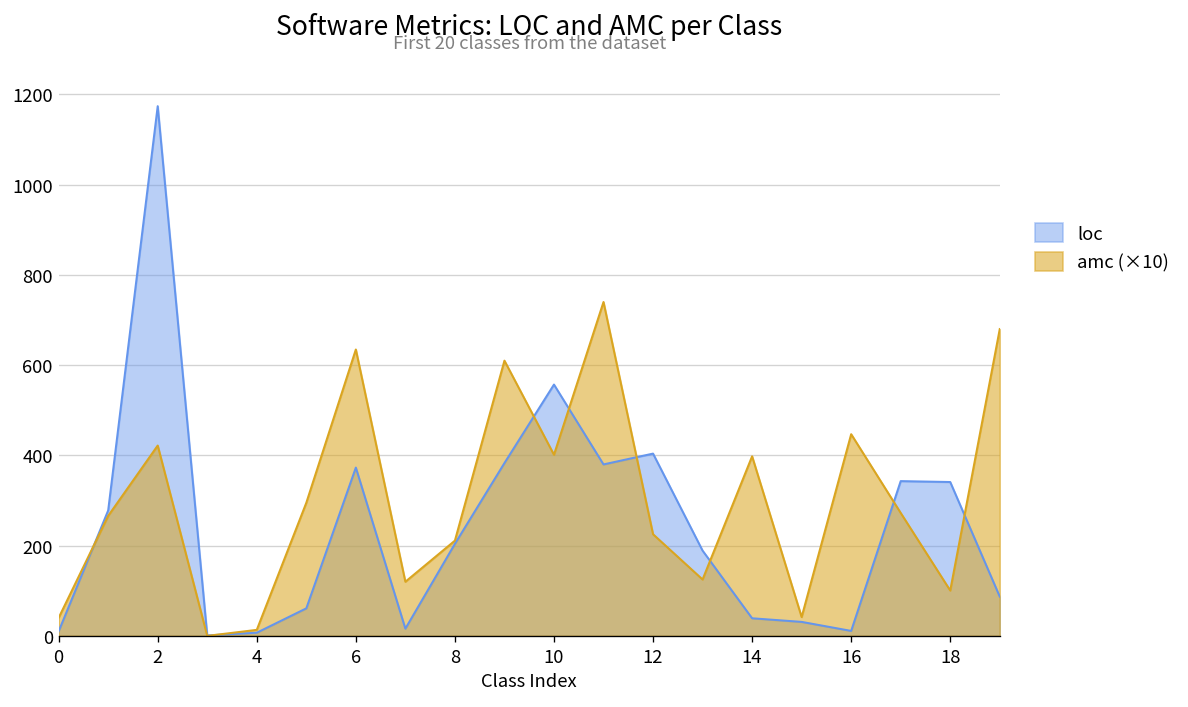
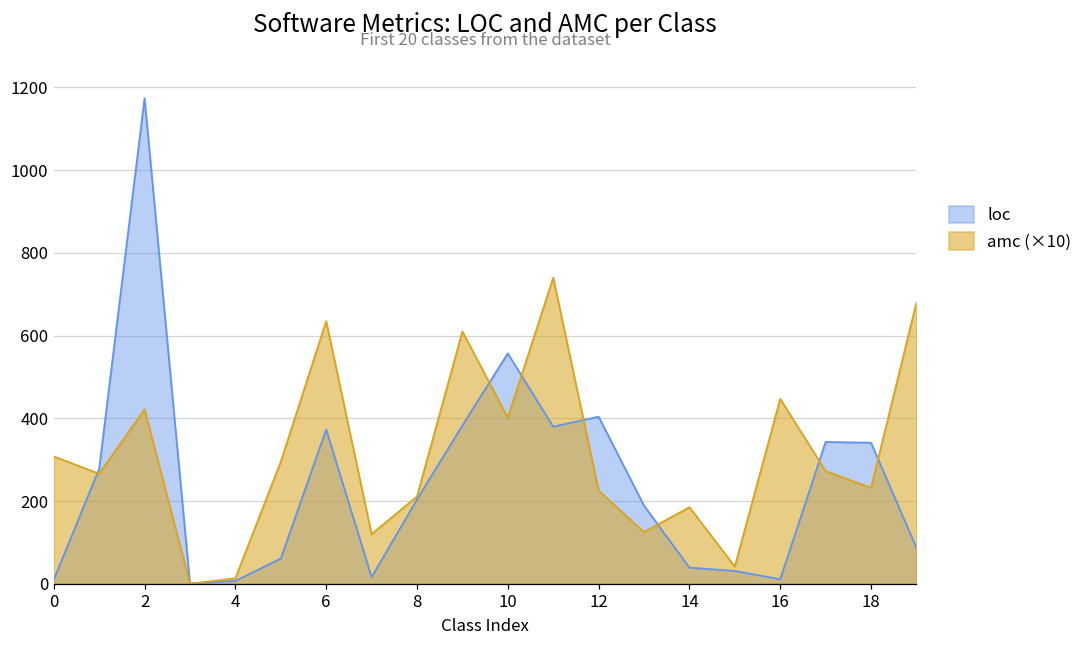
amc (×10), 0: 40 -> 310
amc (×10), 14: 400 -> 190
amc (×10), 18: 100 -> 230
